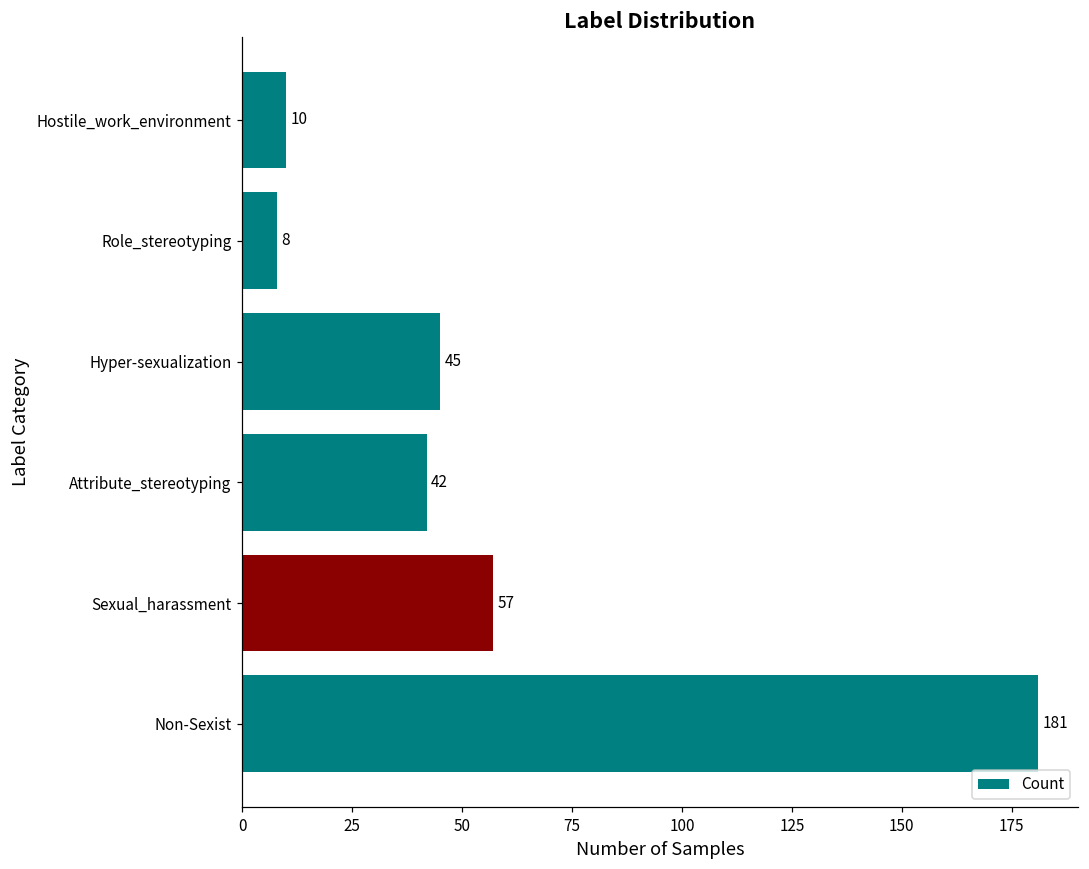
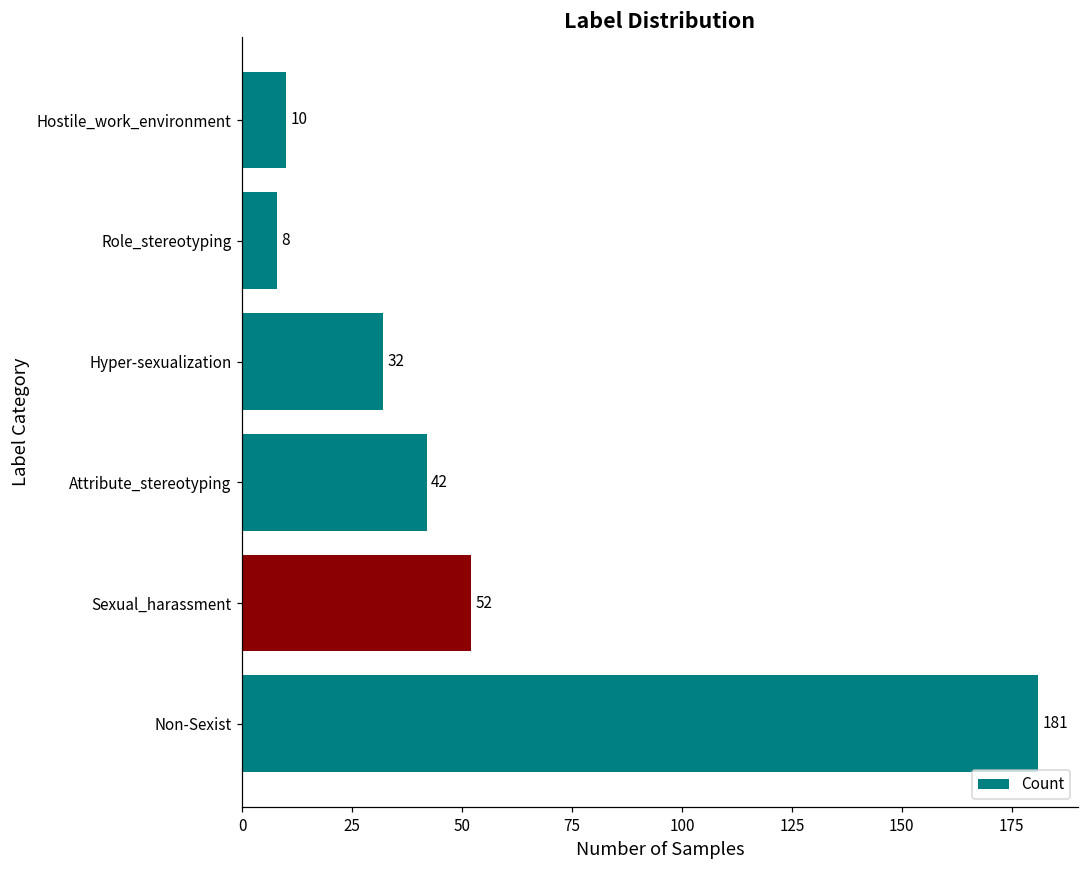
Hyper-sexualization: 45 -> 32
Sexual_harassment: 57 -> 52
